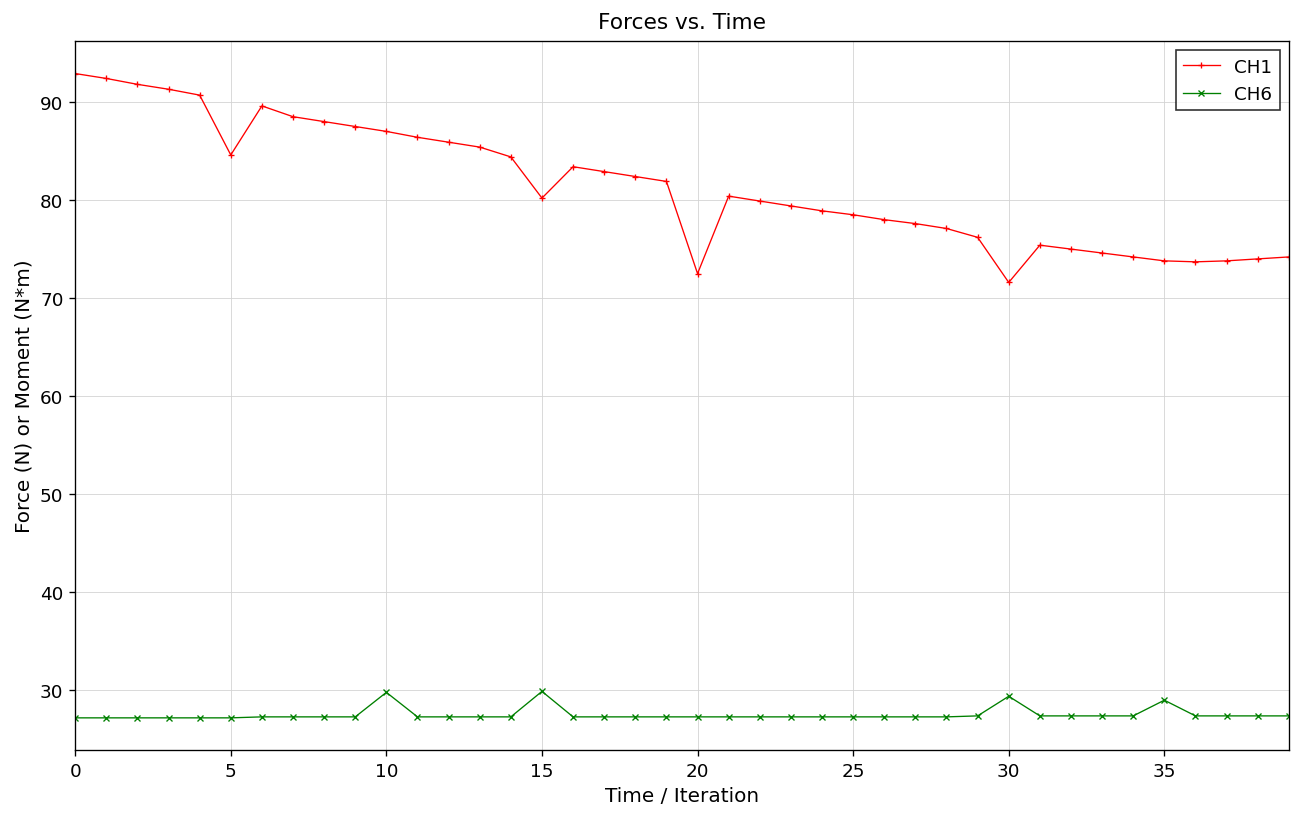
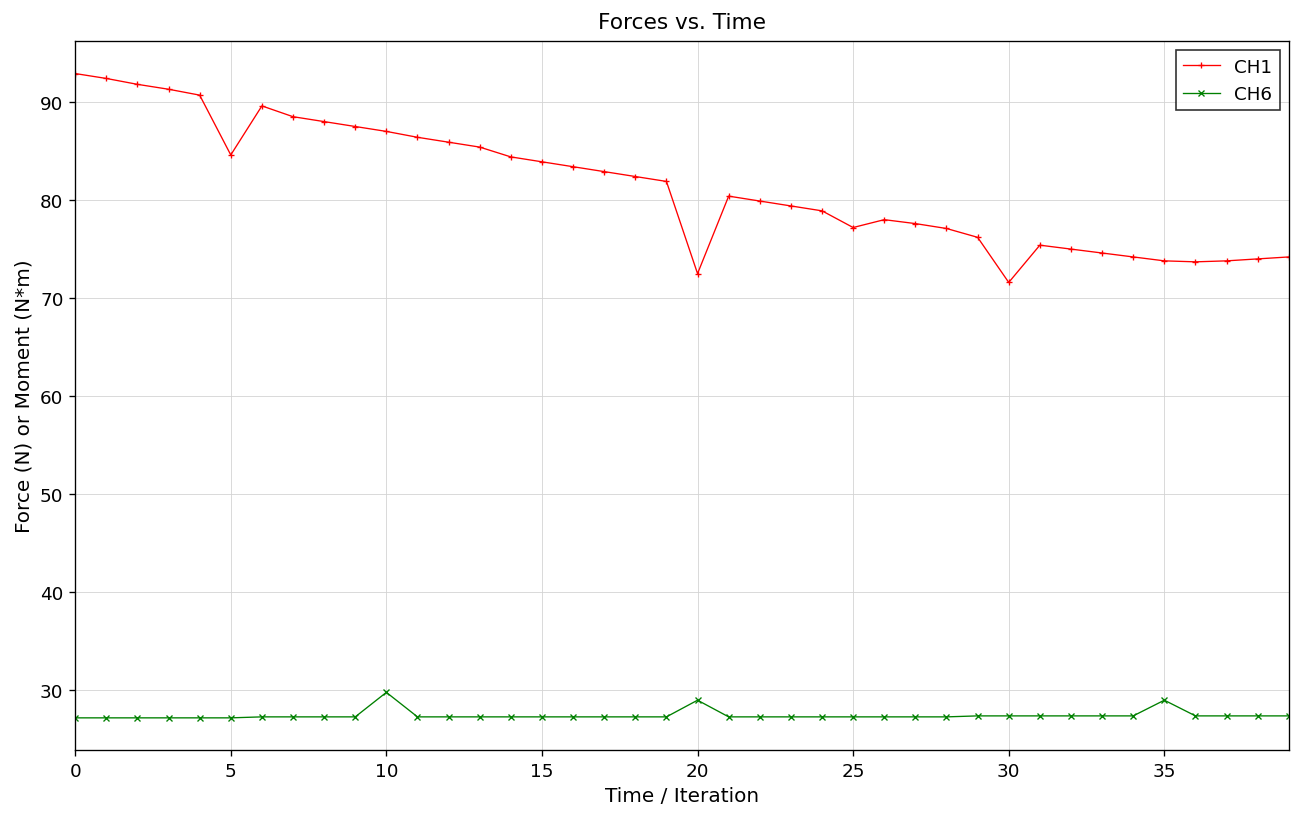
CH1, 15: 80 -> 84
CH6, 15: 30 -> 27
CH6, 20: 27 -> 29
CH1, 25: 79 -> 77
CH6, 30: 29 -> 27
